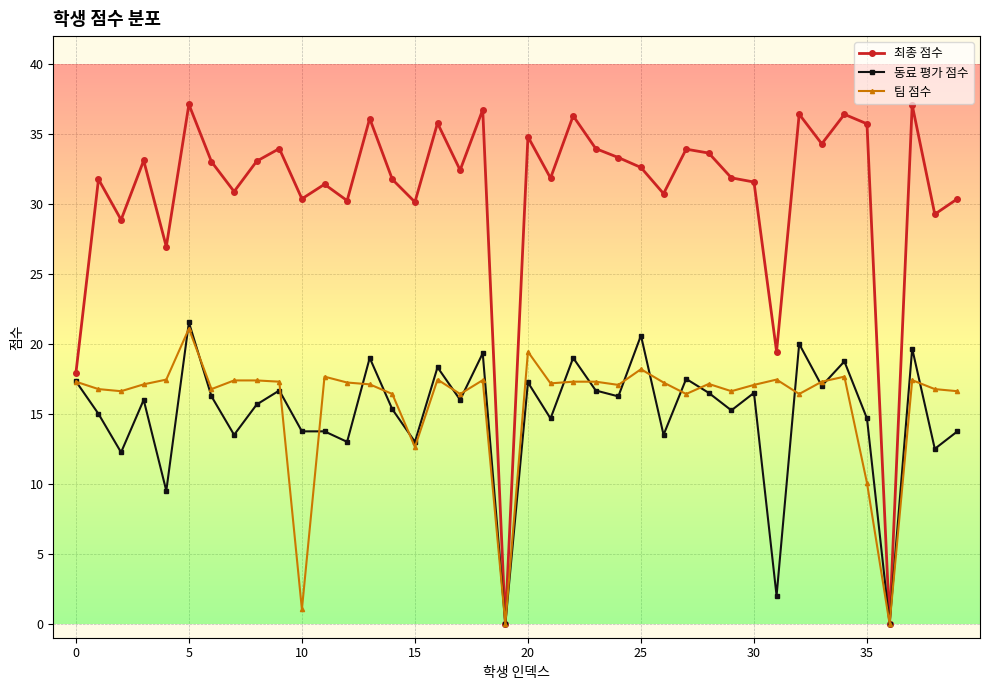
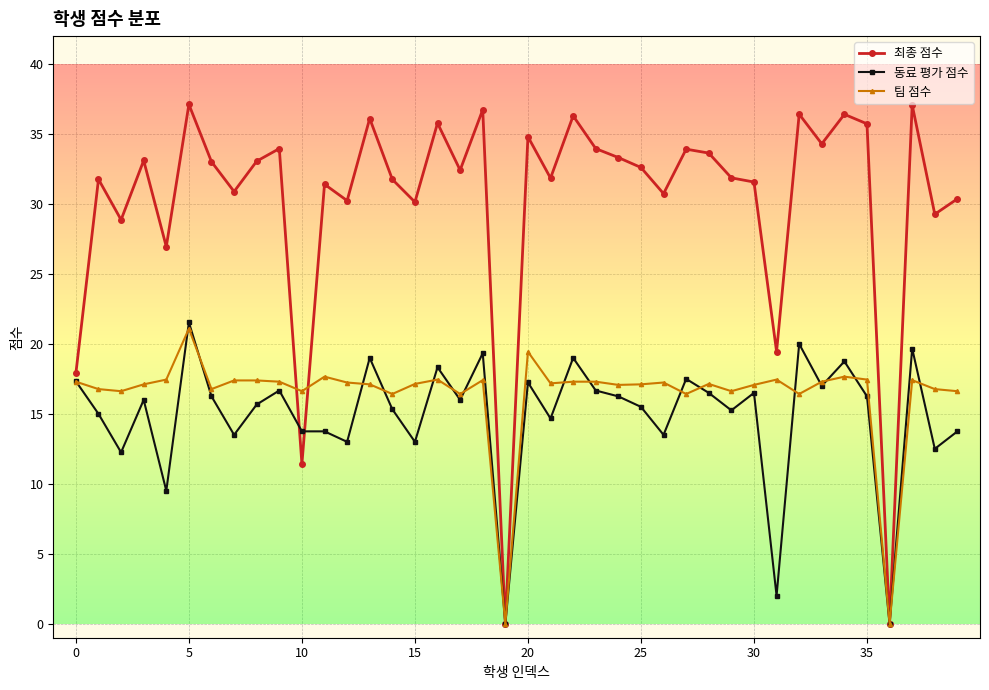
최종 점수, 10: 30.4 -> 11.4
팀 점수, 10: 1.0 -> 16.6
팀 점수, 15: 12.6 -> 17.1
동료 평가 점수, 25: 20.6 -> 15.5
팀 점수, 25: 18.2 -> 17.1
동료 평가 점수, 35: 14.7 -> 16.3
팀 점수, 35: 10.1 -> 17.5
